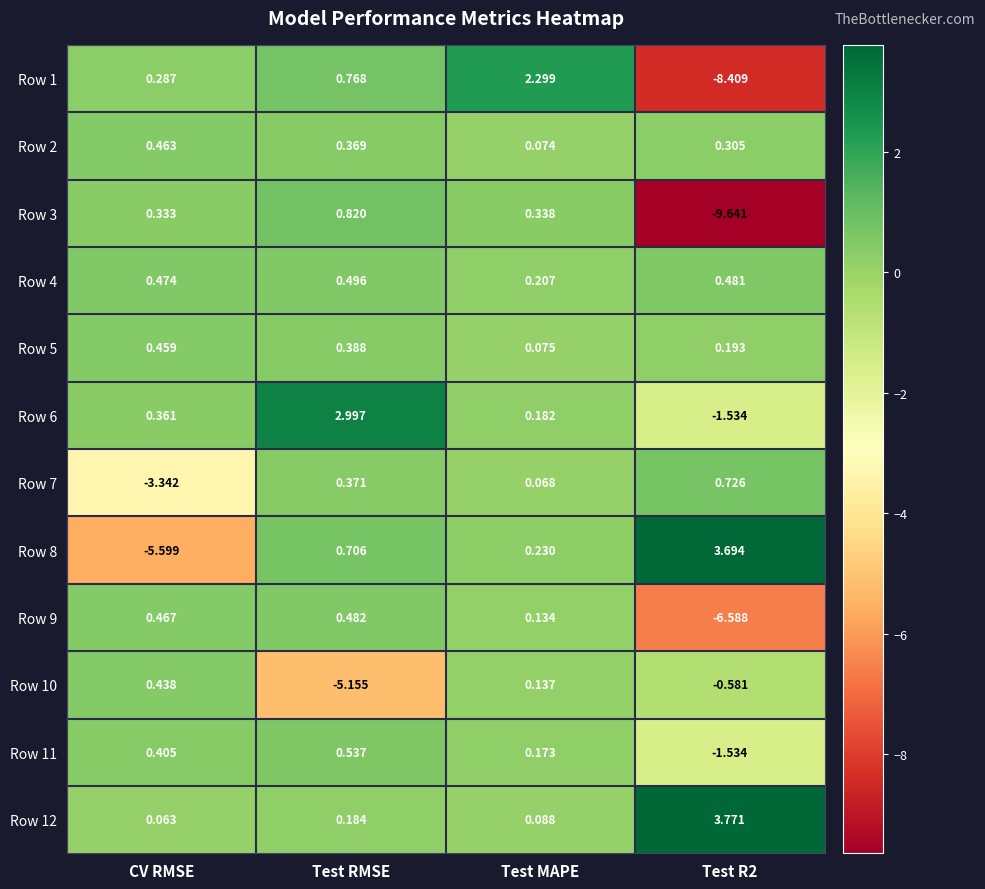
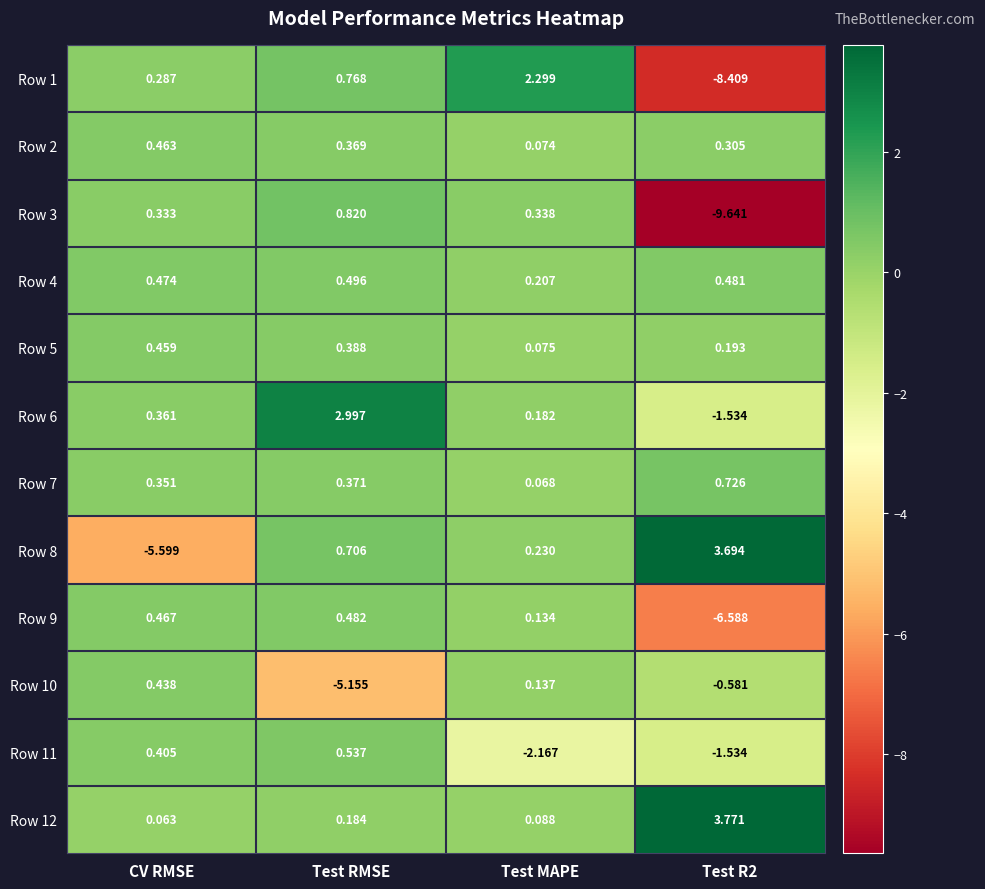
Row 7, CV RMSE: -3.342 -> 0.351
Row 11, Test MAPE: 0.173 -> -2.167
